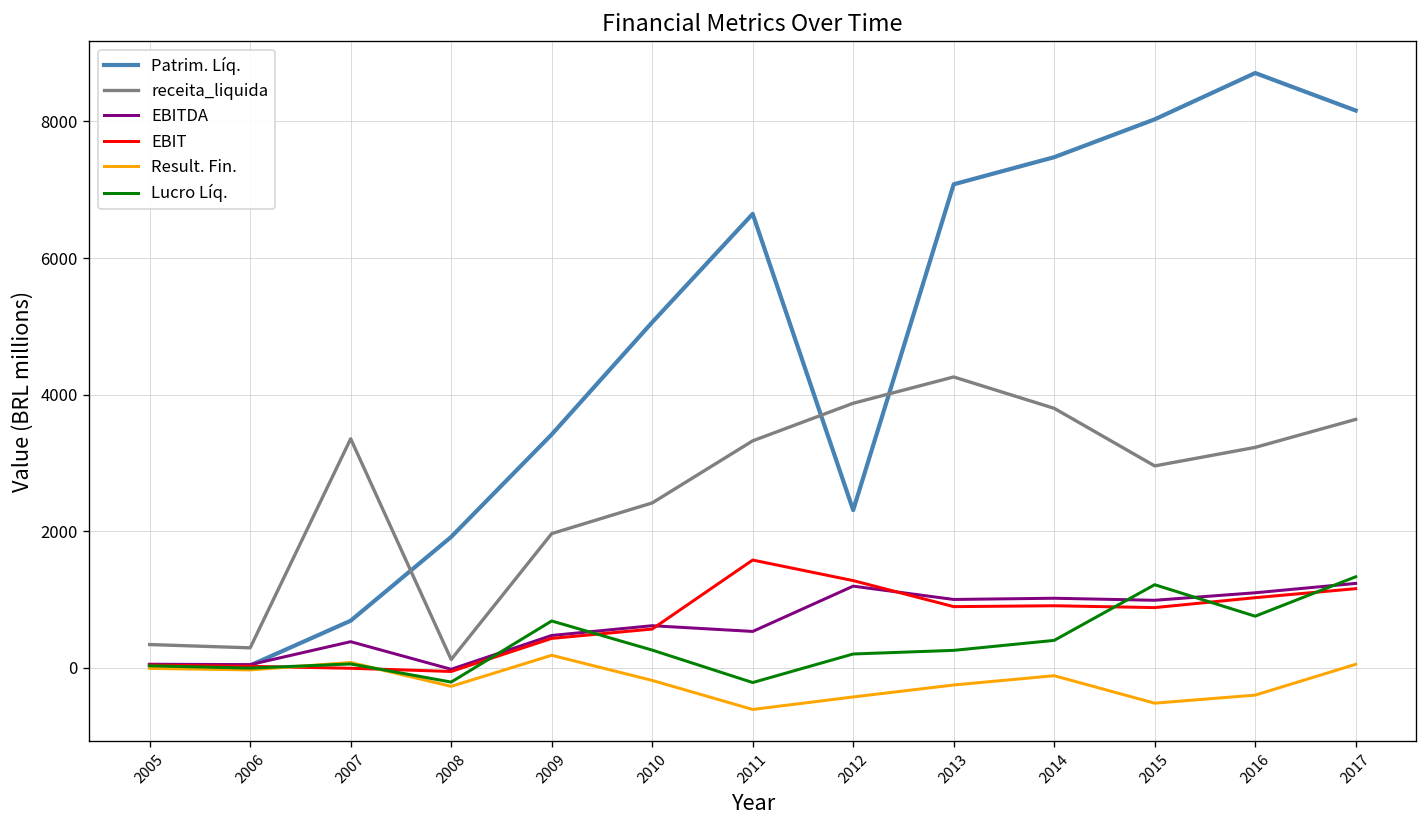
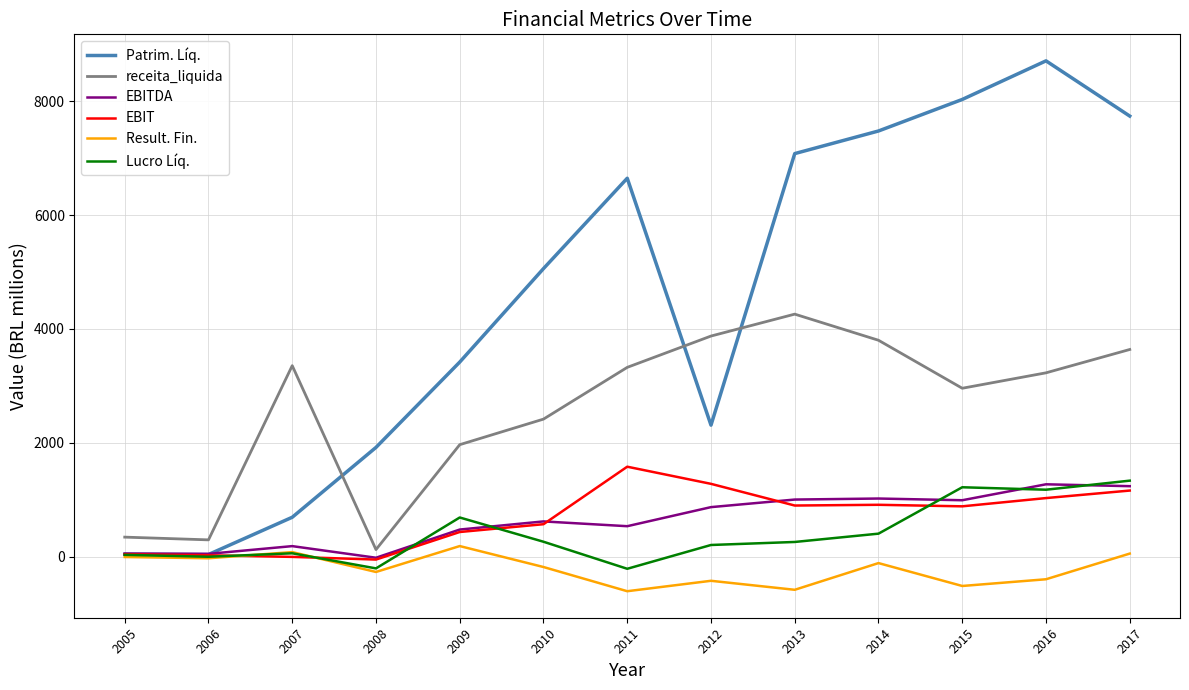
EBITDA, 2007: 400 -> 200
EBITDA, 2012: 1200 -> 900
Result. Fin., 2013: -300 -> -600
EBITDA, 2016: 1100 -> 1300
Lucro Líq., 2016: 800 -> 1200
Patrim. Líq., 2017: 8200 -> 7700
